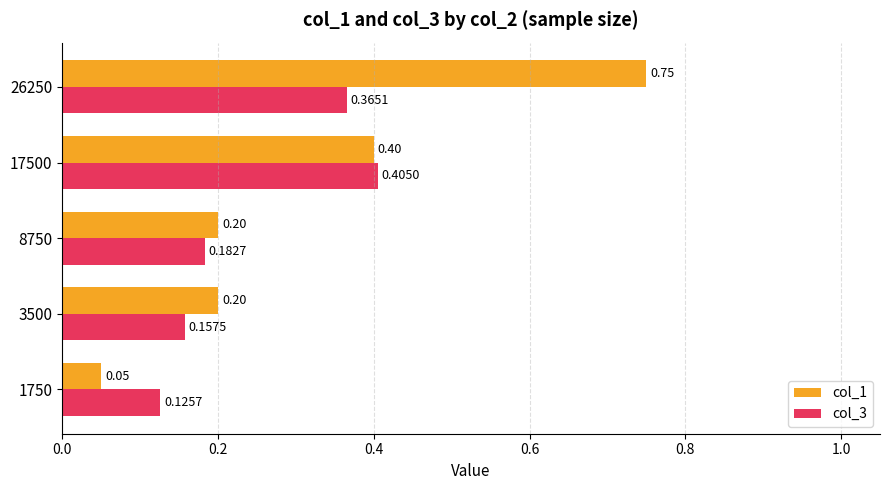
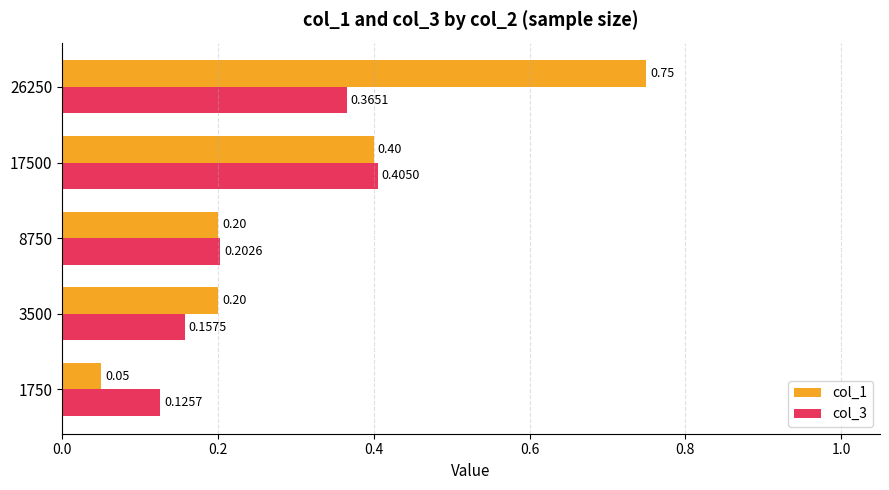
col_3, 8750: 0.1827 -> 0.2026
